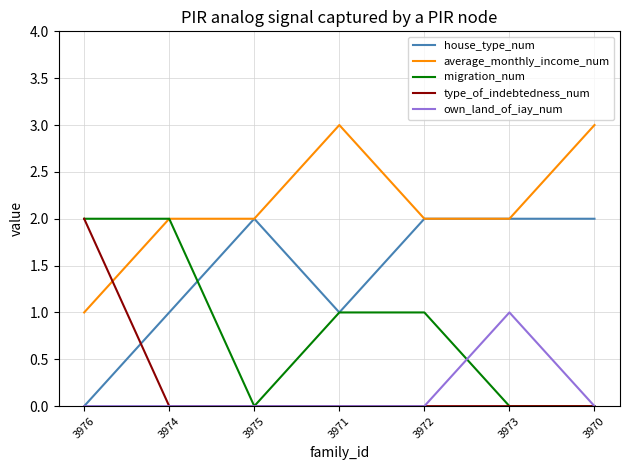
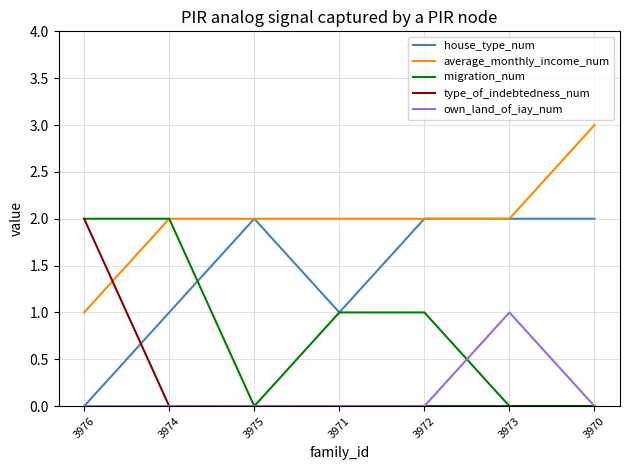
average_monthly_income_num, 3971: 3 -> 2
